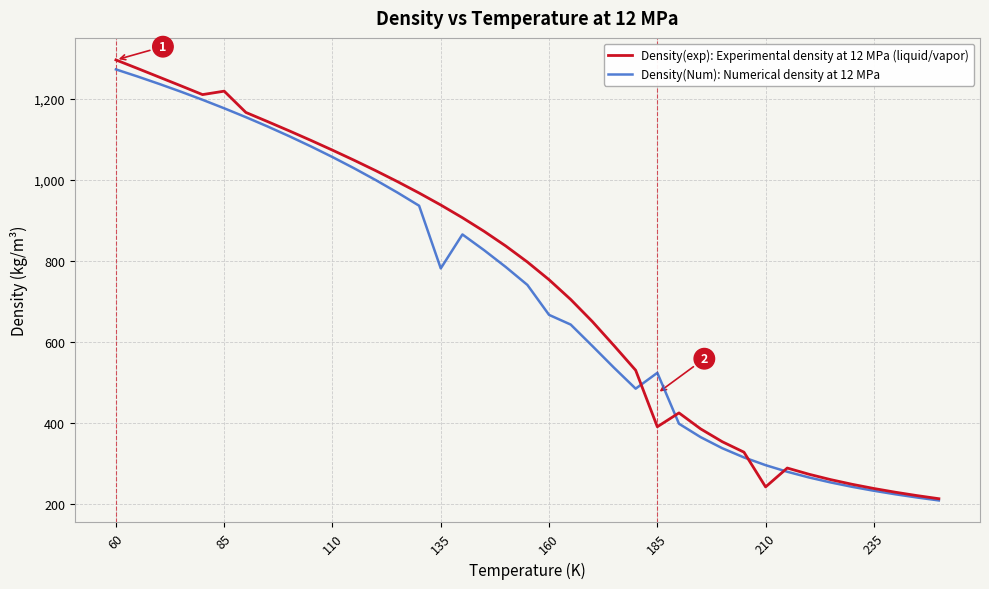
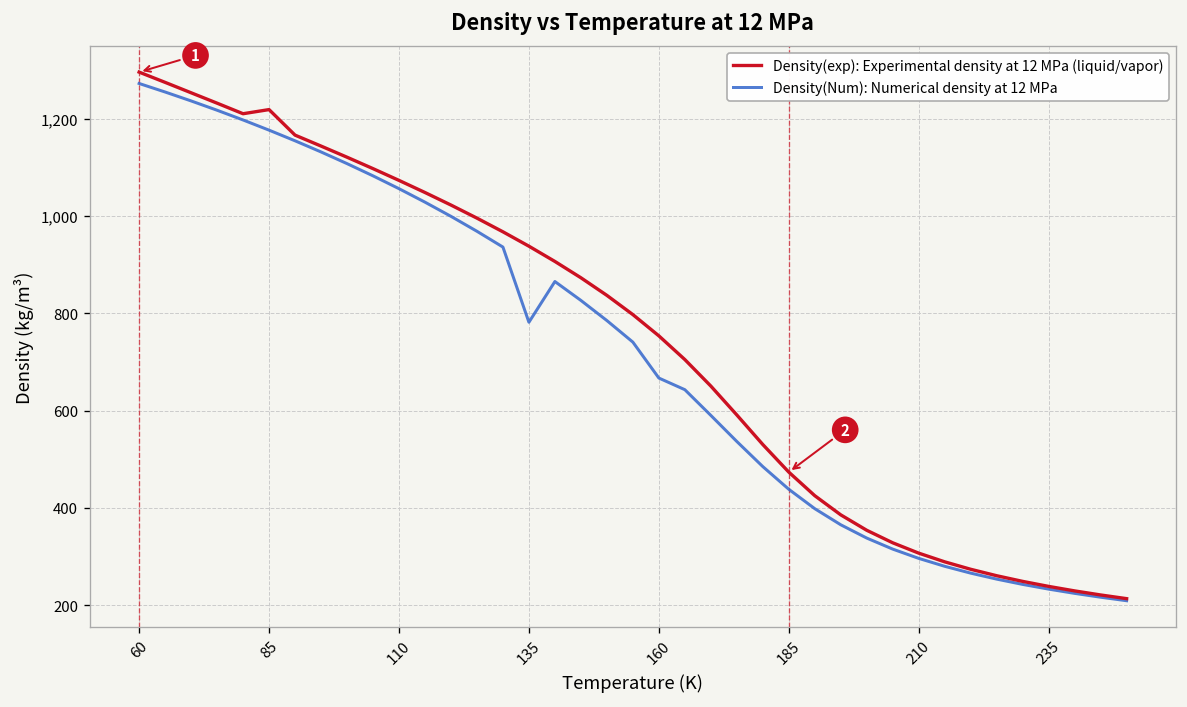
Density(exp): Experimental density at 12 MPa (liquid/vapor), 185: 390 -> 470
Density(Num): Numerical density at 12 MPa, 185: 520 -> 440
Density(exp): Experimental density at 12 MPa (liquid/vapor), 210: 240 -> 310
